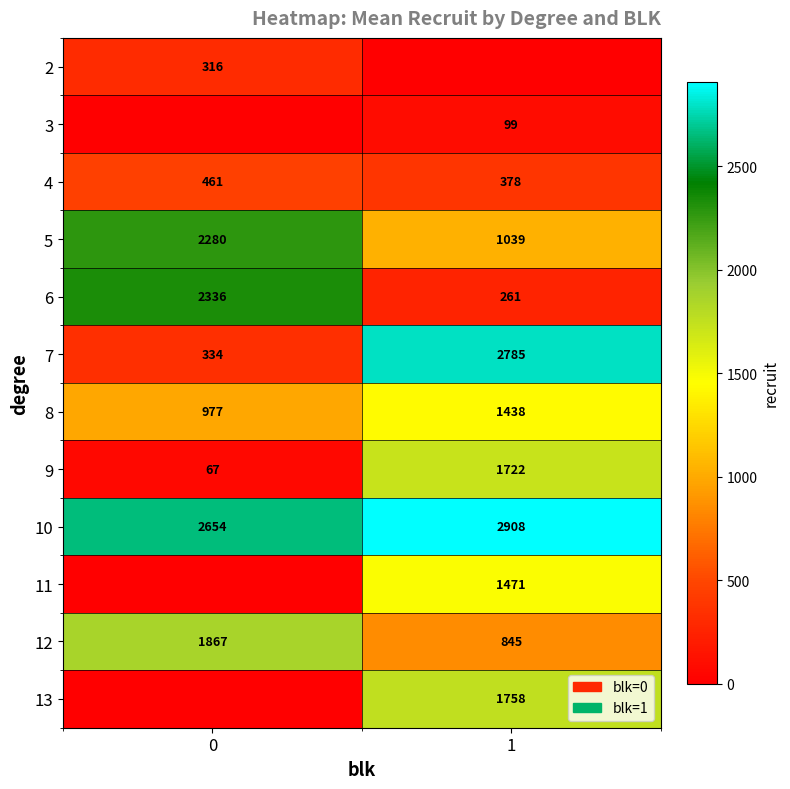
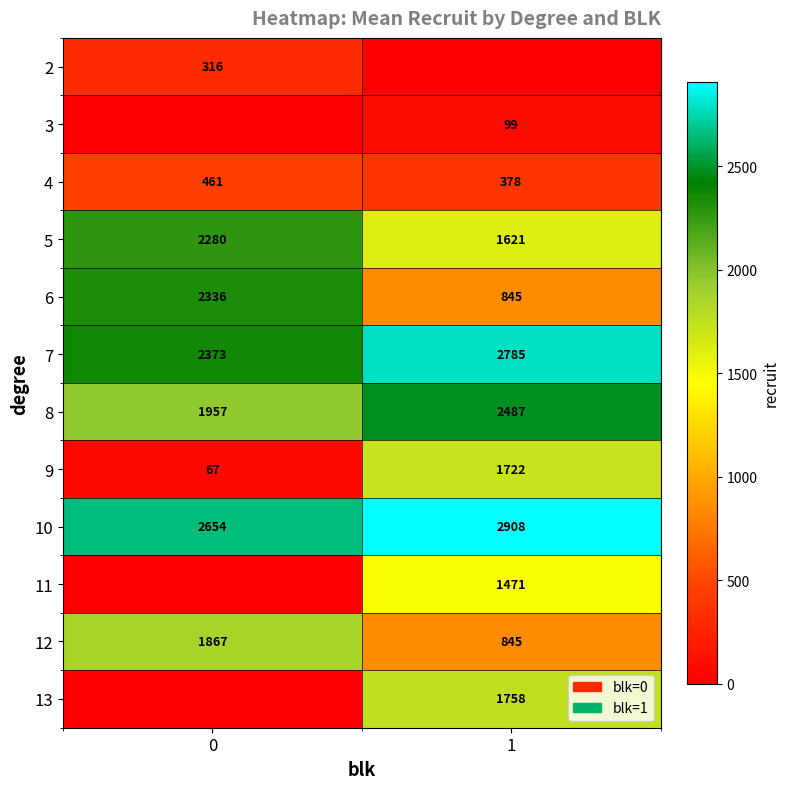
5, 1: 1039 -> 1621
6, 1: 261 -> 845
7, 0: 334 -> 2373
8, 0: 977 -> 1957
8, 1: 1438 -> 2487
